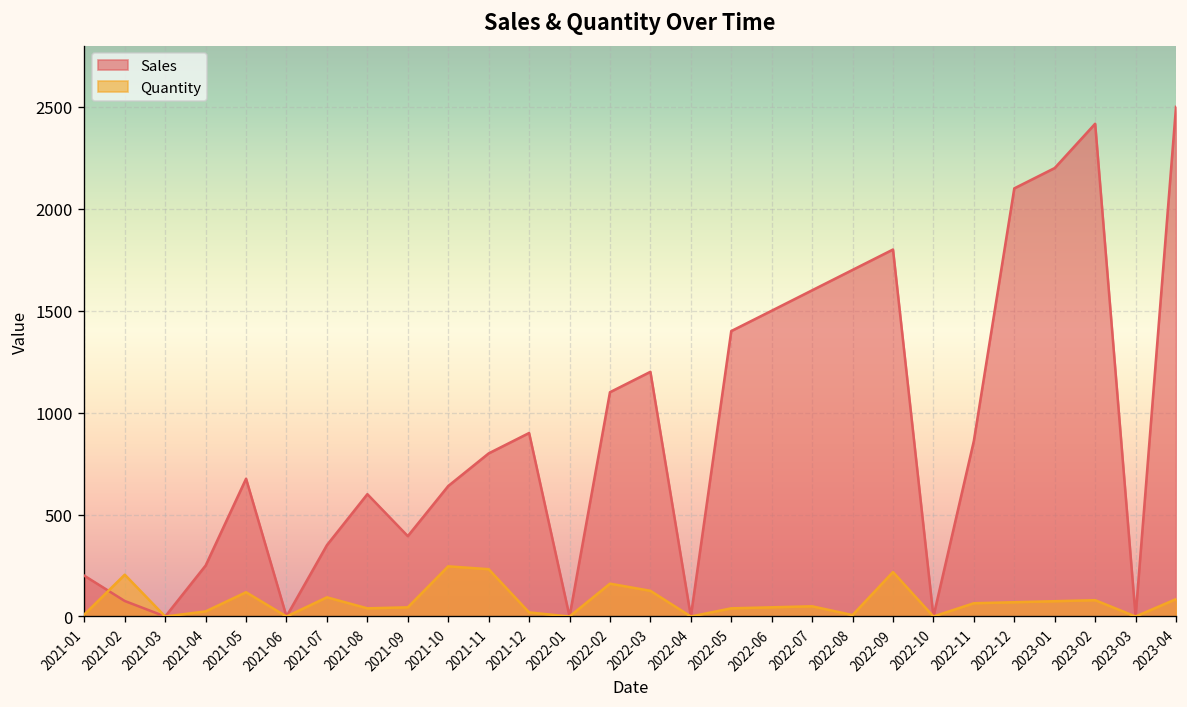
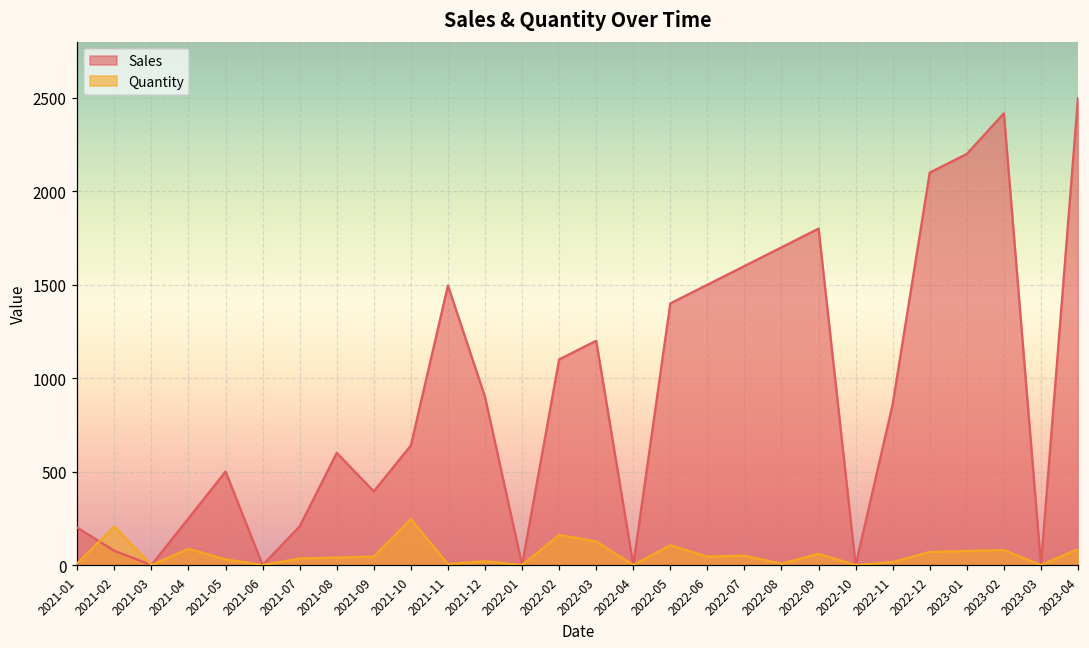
Quantity, 2021-04: 30 -> 90
Sales, 2021-05: 680 -> 500
Quantity, 2021-05: 120 -> 30
Sales, 2021-07: 350 -> 210
Quantity, 2021-07: 90 -> 40
Sales, 2021-11: 800 -> 1500
Quantity, 2021-11: 230 -> 10
Quantity, 2022-05: 40 -> 110
Quantity, 2022-09: 220 -> 60
Quantity, 2022-11: 70 -> 20
